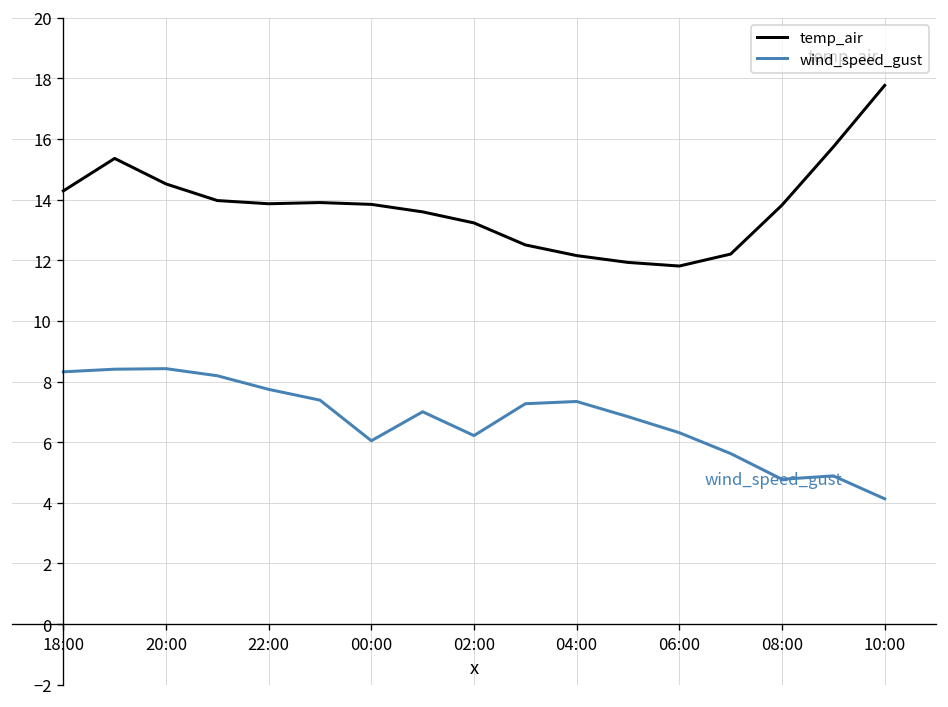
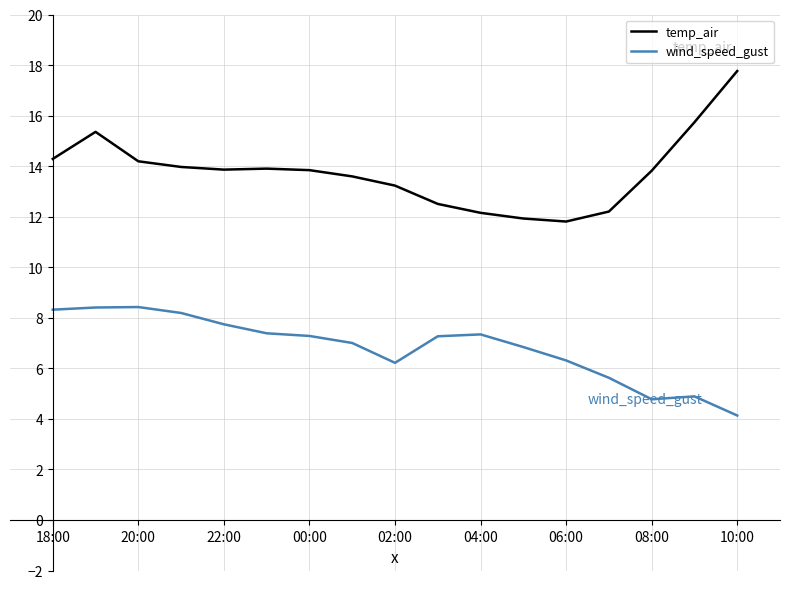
temp_air, 20:00: 14.5 -> 14.2
wind_speed_gust, 00:00: 6.0 -> 7.3
